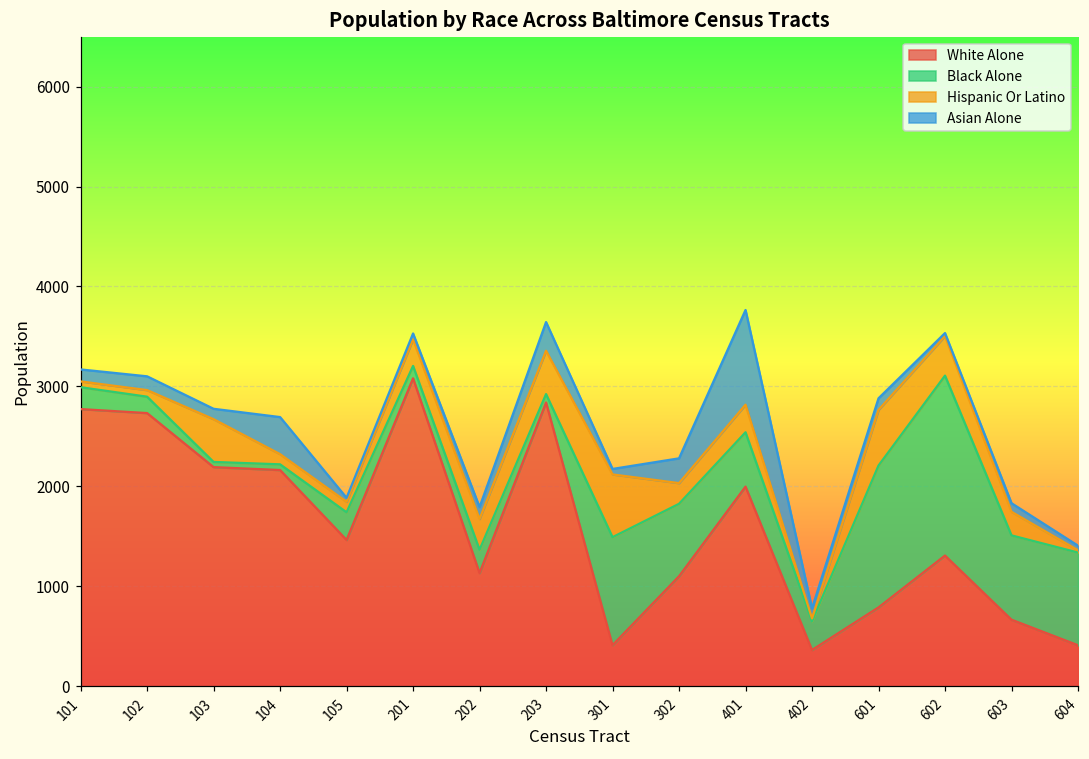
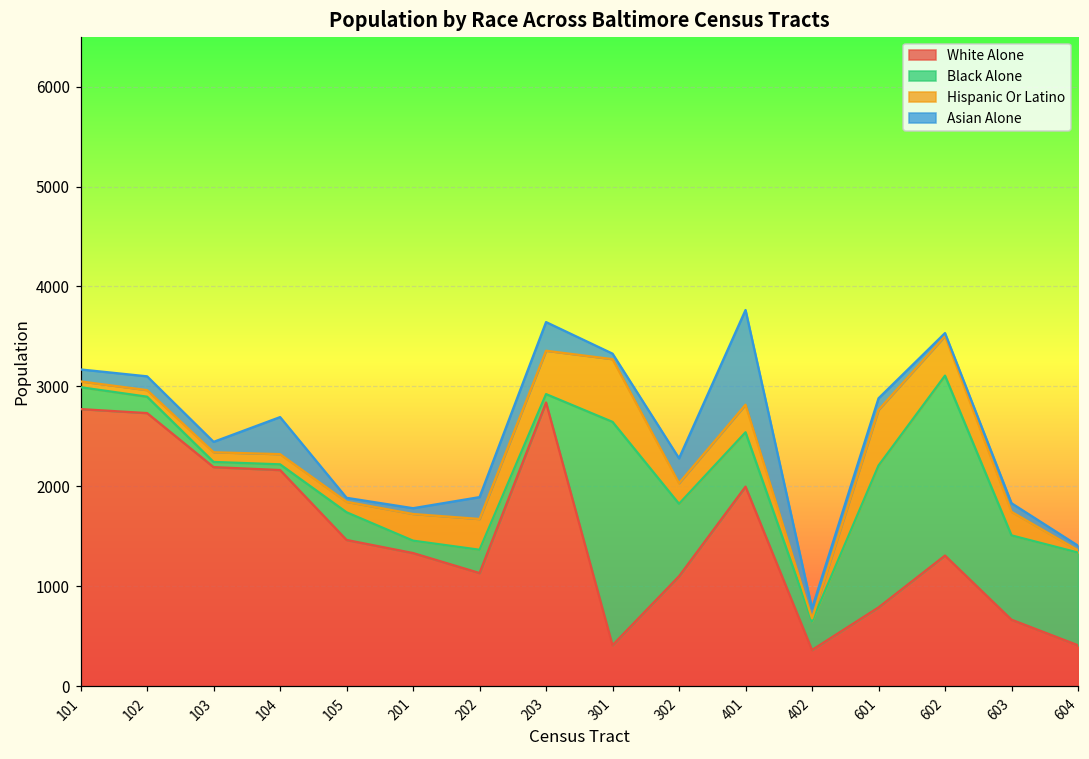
Hispanic Or Latino, 103: 400 -> 100
White Alone, 201: 3100 -> 1300
Asian Alone, 202: 100 -> 200
Black Alone, 301: 1100 -> 2200
